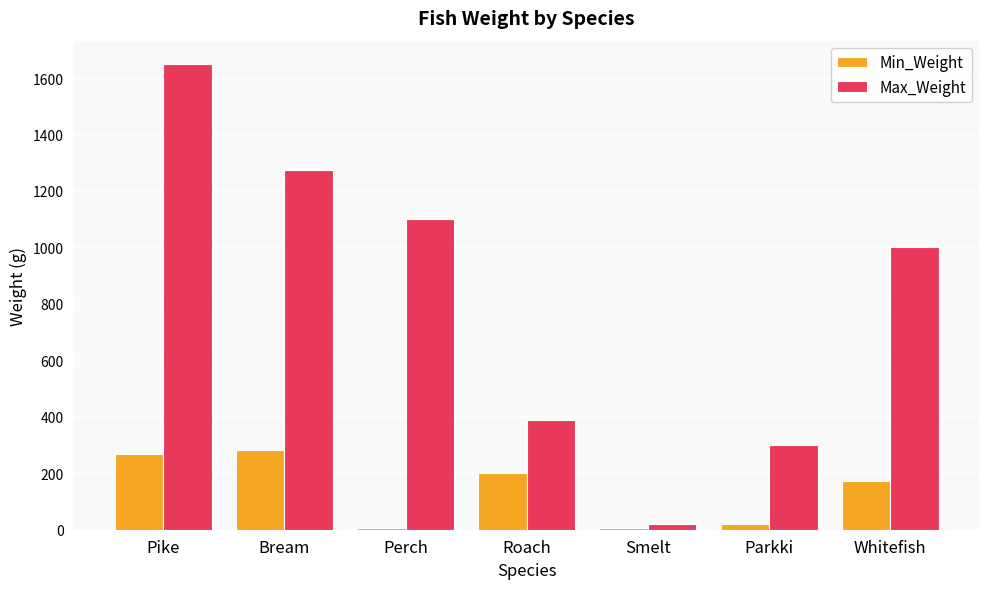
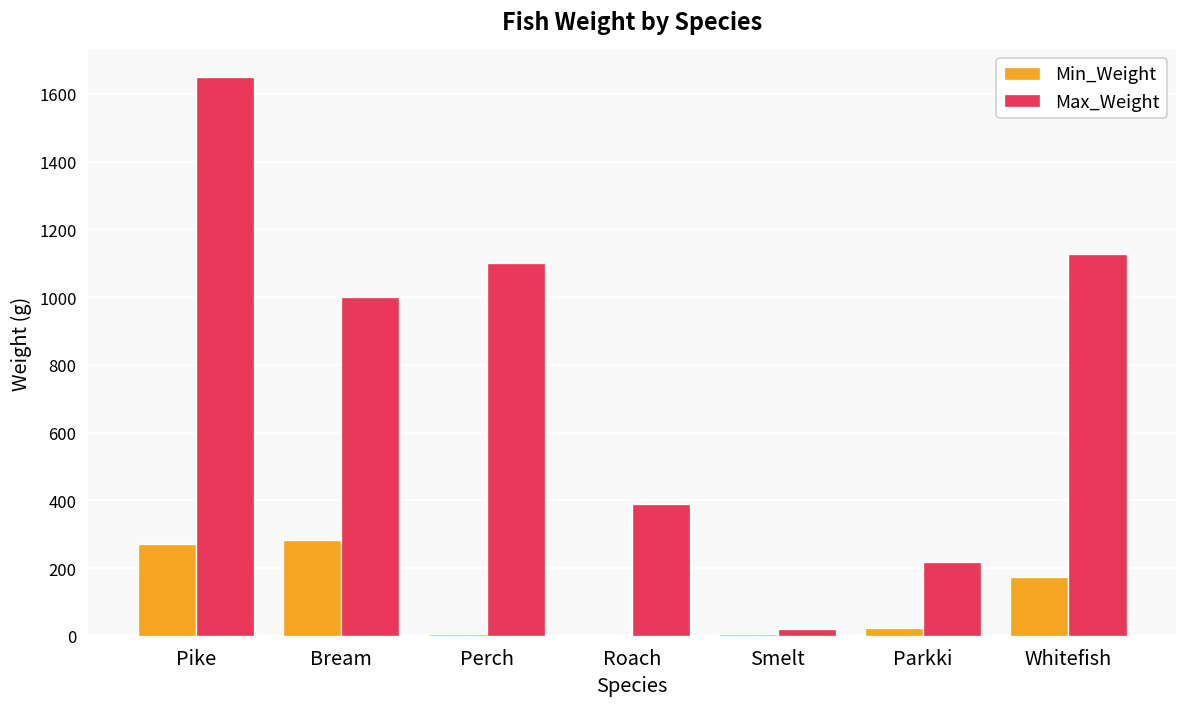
Max_Weight, Bream: 1270 -> 1000
Min_Weight, Roach: 200 -> 0
Max_Weight, Parkki: 300 -> 220
Max_Weight, Whitefish: 1000 -> 1130
